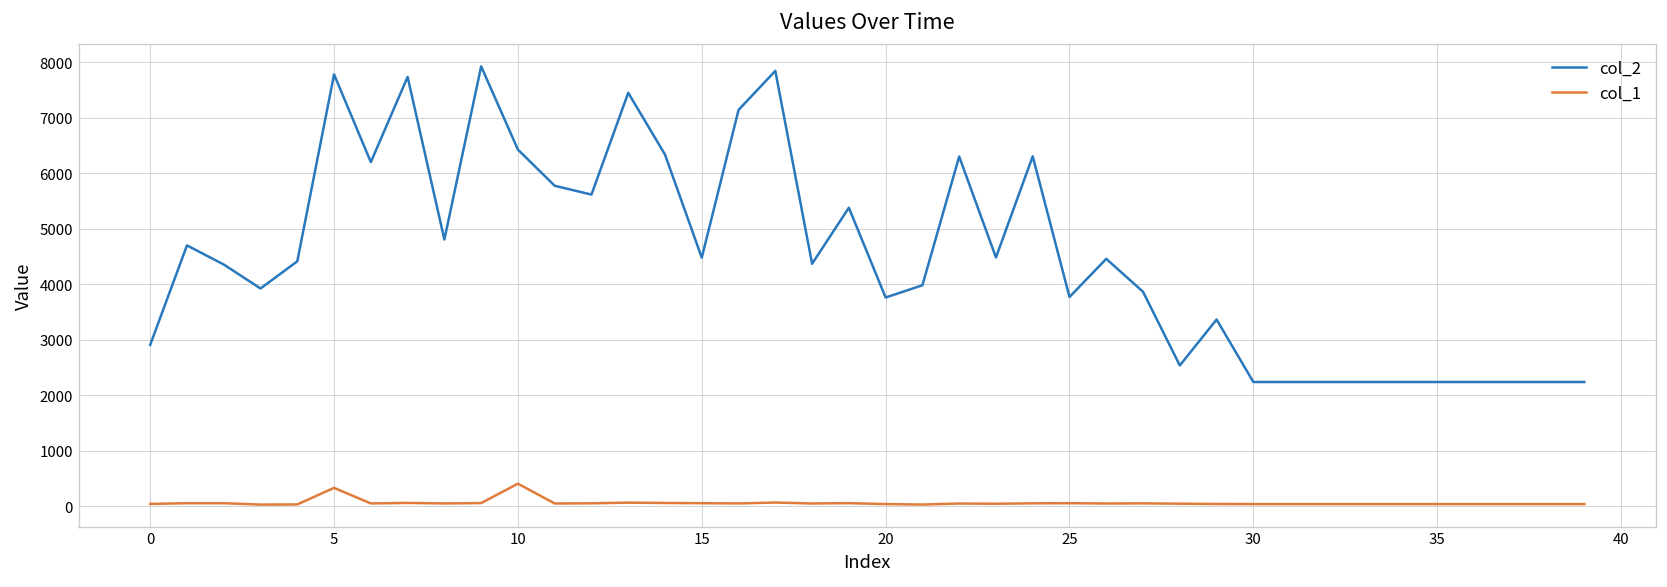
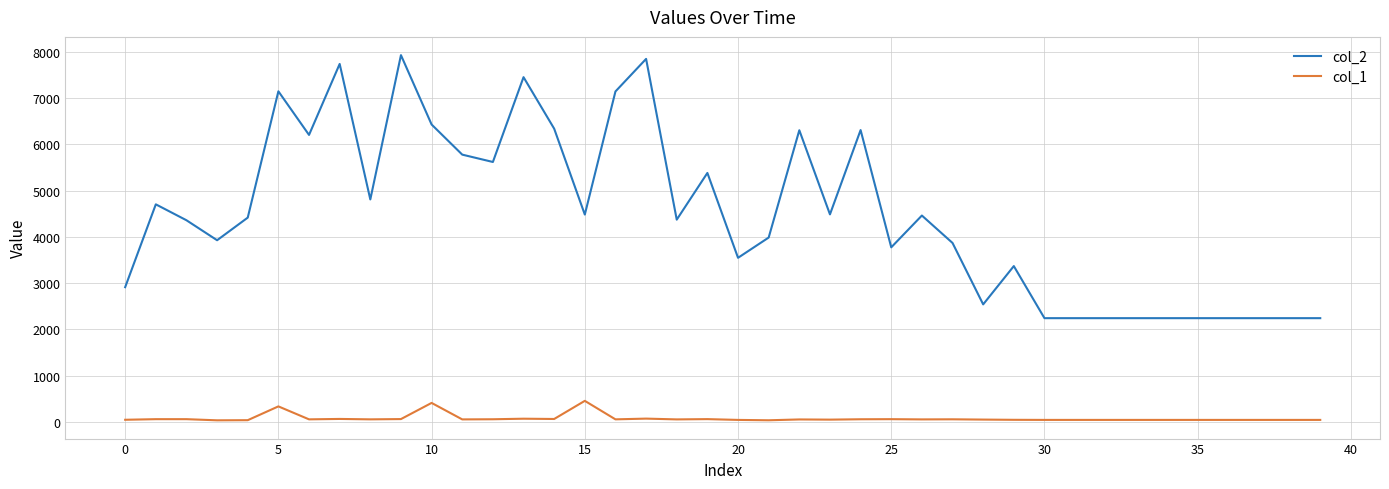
col_2, 5: 7800 -> 7100
col_1, 15: 100 -> 500
col_2, 20: 3800 -> 3500
